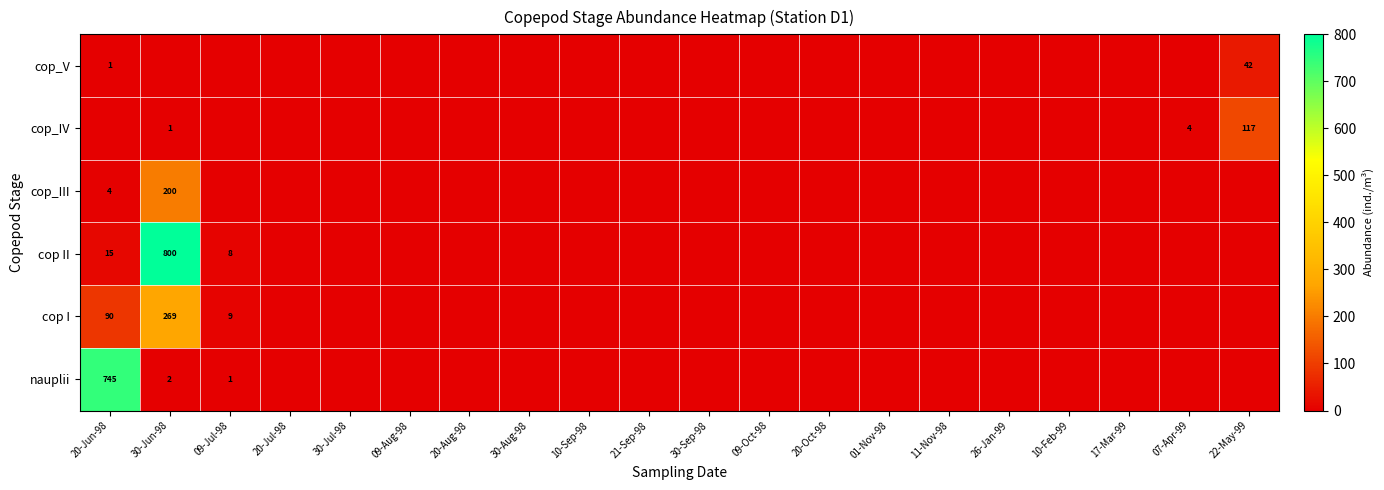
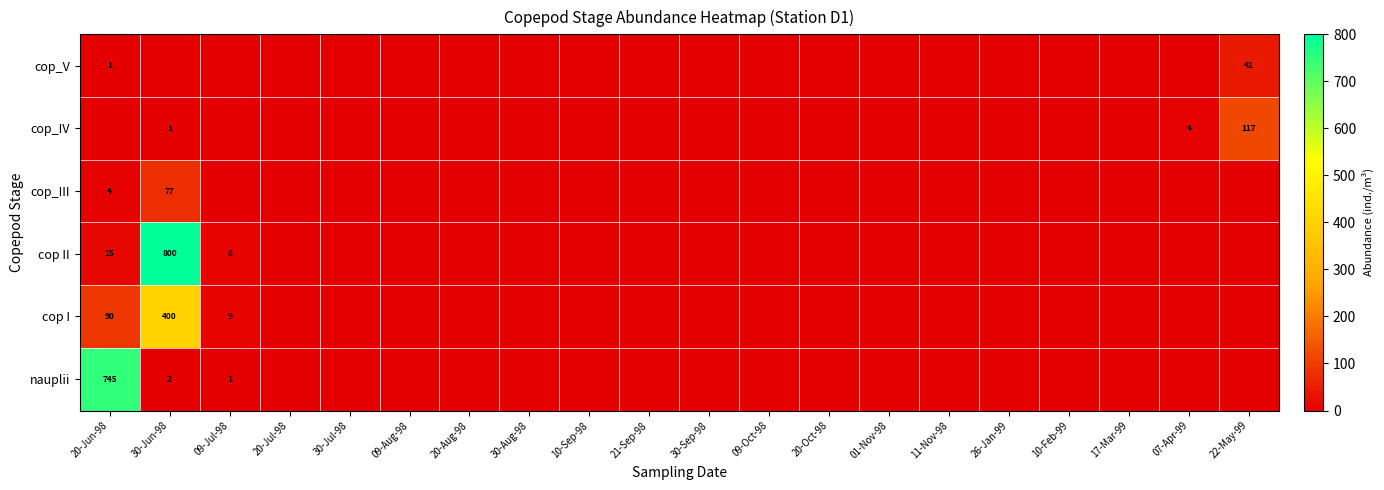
cop_III, 30-Jun-98: 200 -> 77
cop I, 30-Jun-98: 269 -> 400
